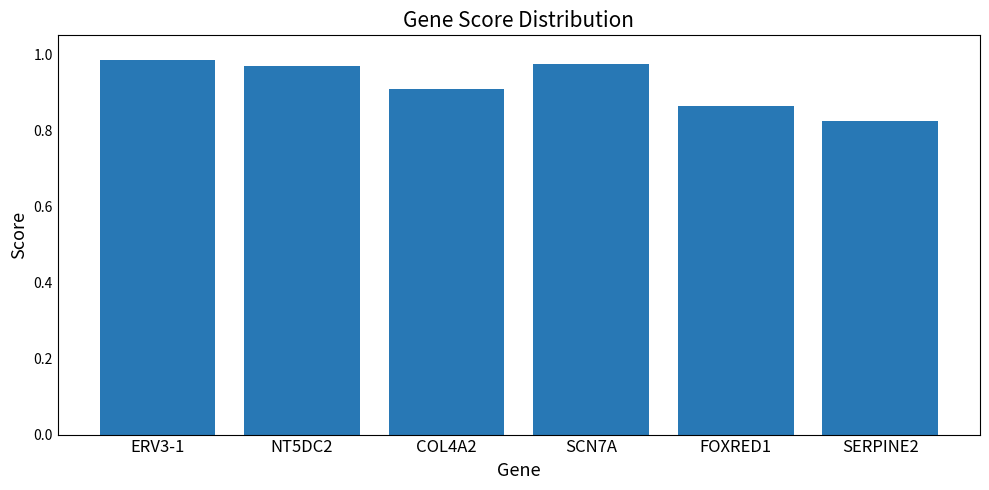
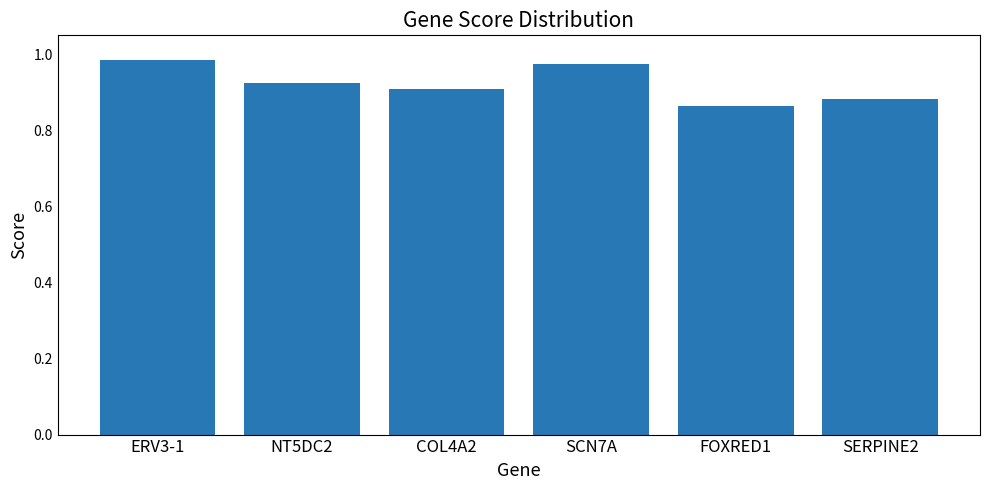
NT5DC2: 0.97 -> 0.93
SERPINE2: 0.83 -> 0.88
